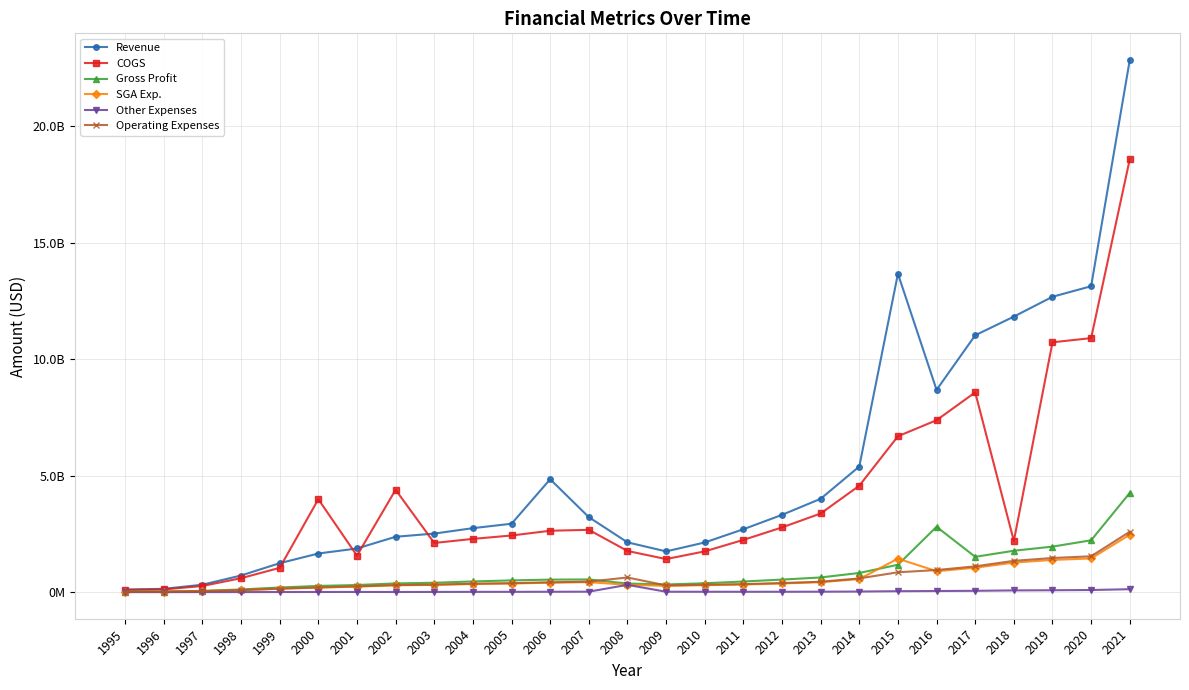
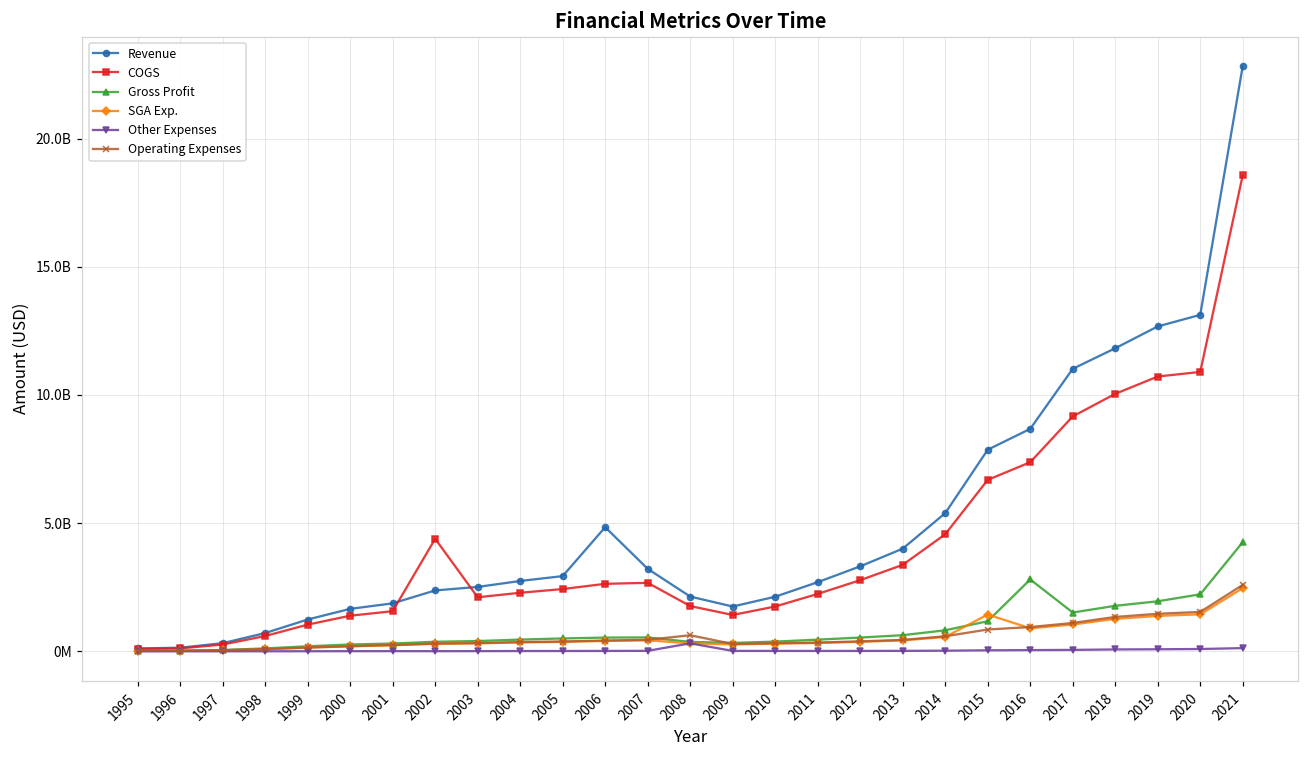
COGS, 2000: 4000000000 -> 1400000000
Revenue, 2015: 13700000000 -> 7900000000
COGS, 2017: 8600000000 -> 9200000000
COGS, 2018: 2200000000 -> 10000000000
